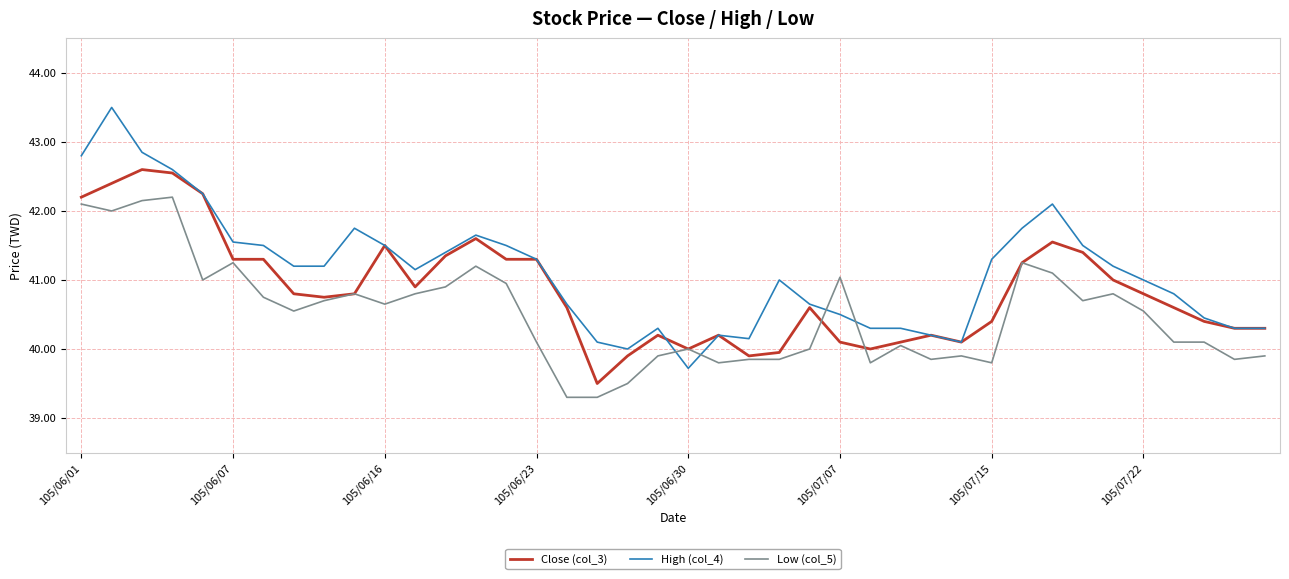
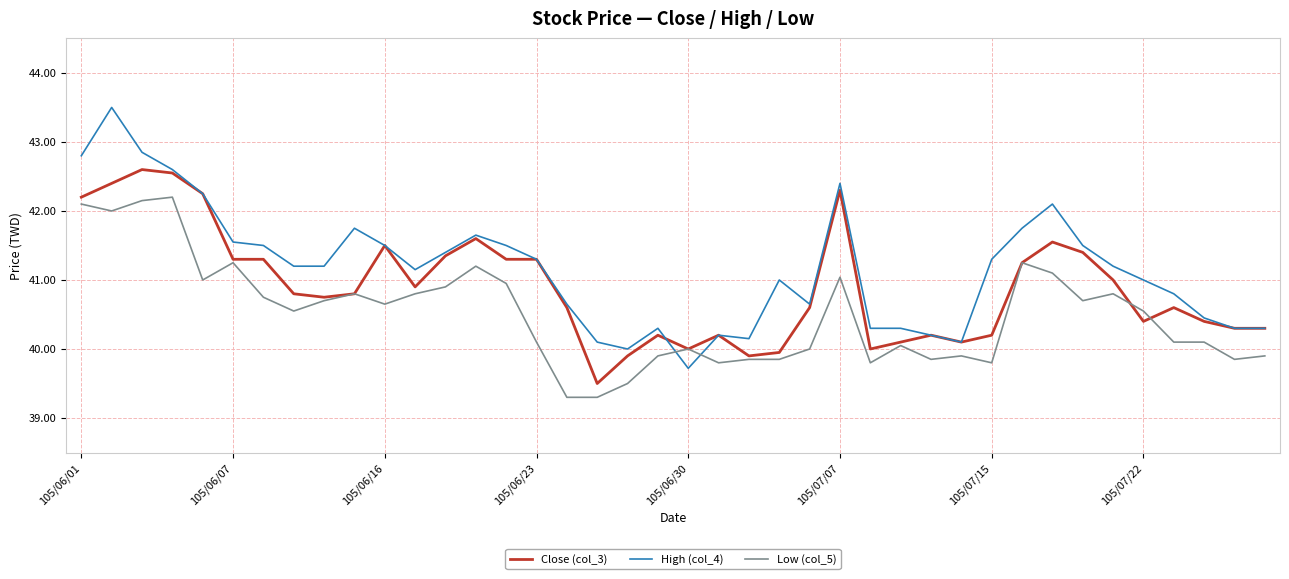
Close (col_3), 105/07/07: 40.1 -> 42.3
High (col_4), 105/07/07: 40.5 -> 42.4
Close (col_3), 105/07/15: 40.4 -> 40.2
Close (col_3), 105/07/22: 40.8 -> 40.4
